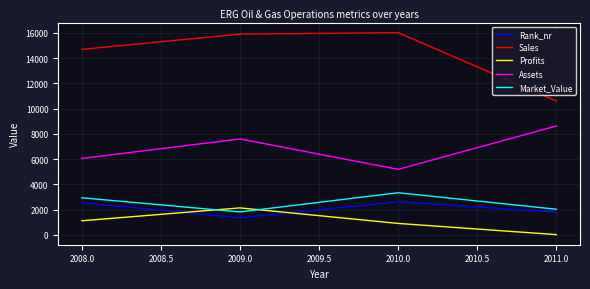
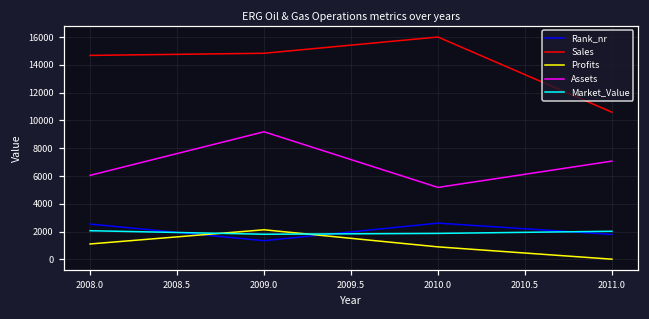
Market_Value, 2008.0: 2900 -> 2100
Sales, 2009.0: 15900 -> 14800
Assets, 2009.0: 7600 -> 9200
Market_Value, 2010.0: 3300 -> 1900
Assets, 2011.0: 8600 -> 7100
